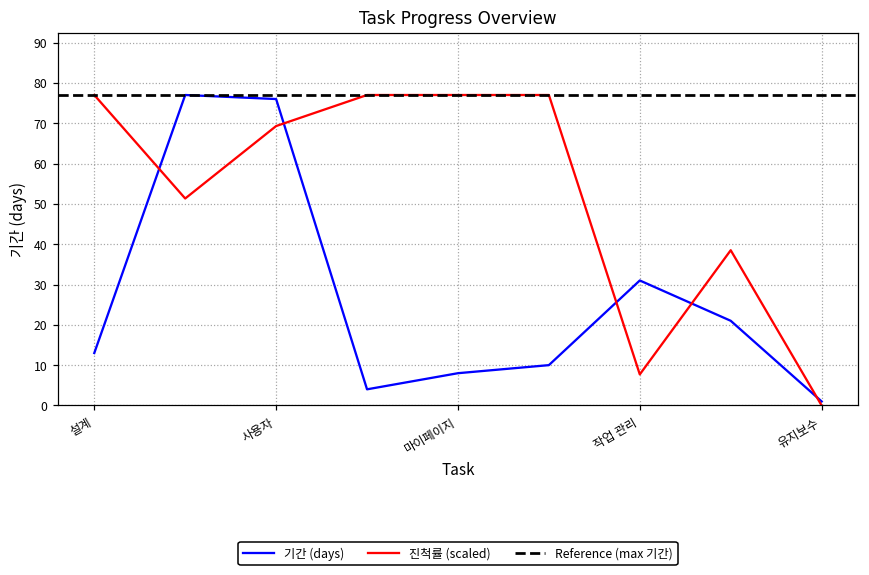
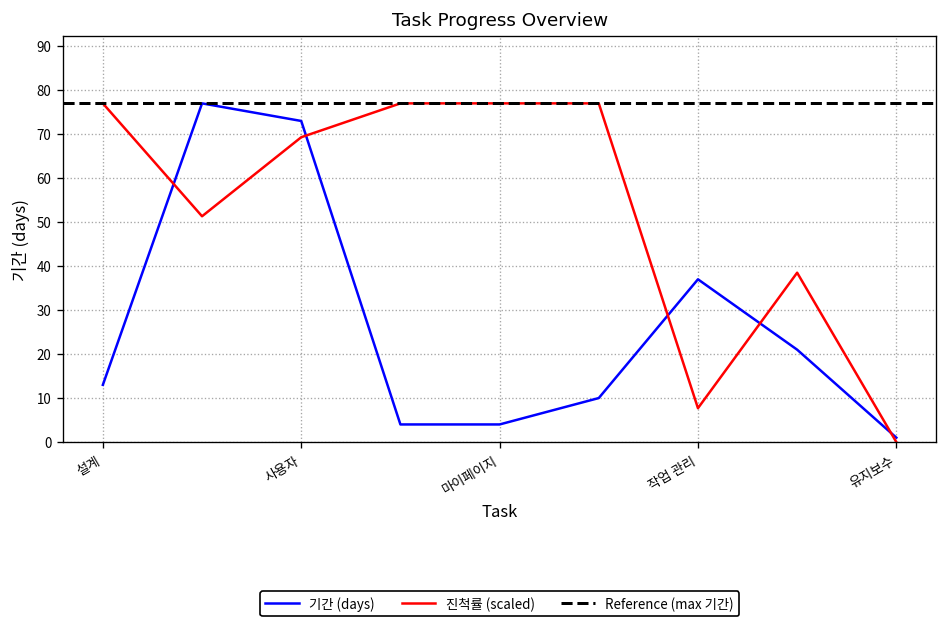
기간 (days), 사용자: 76 -> 73
기간 (days), 마이페이지: 8 -> 4
기간 (days), 작업 관리: 31 -> 37
